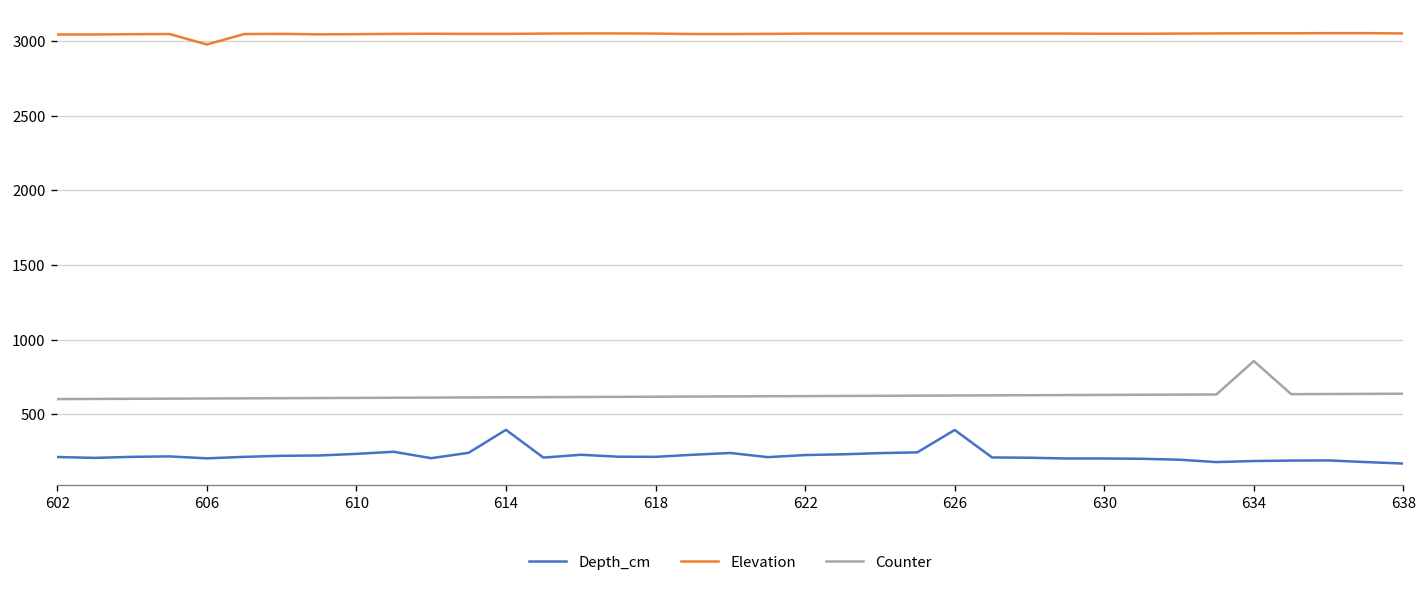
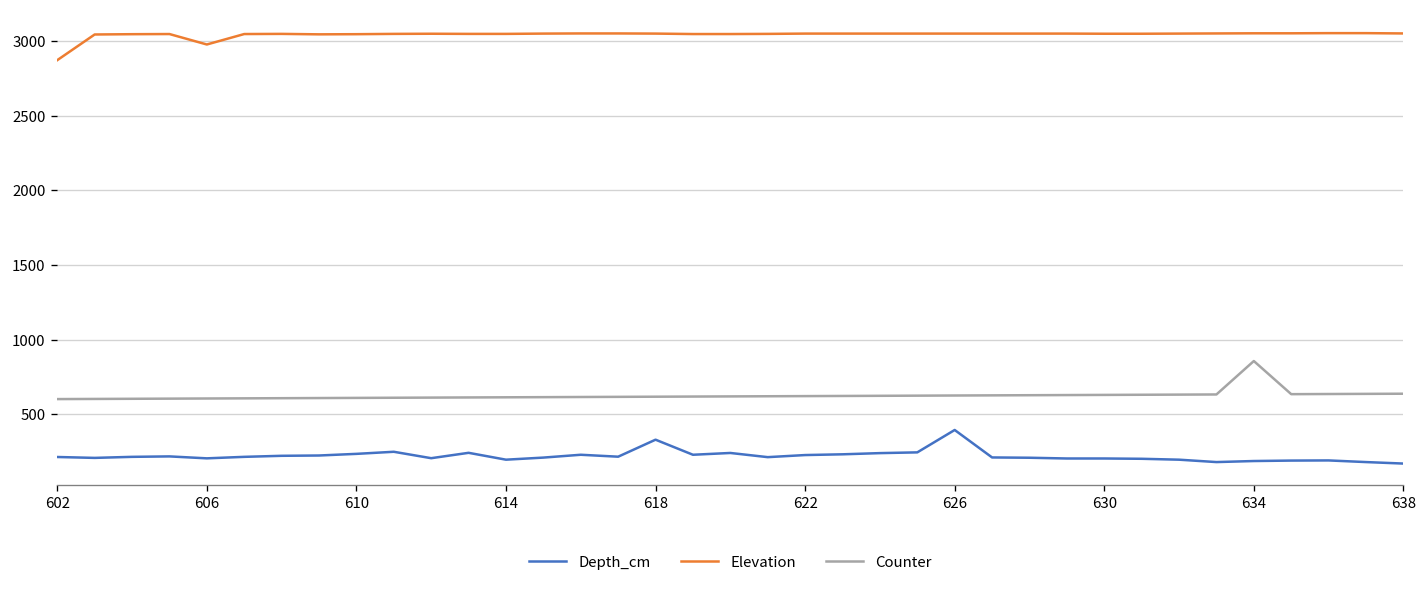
Elevation, 602: 3050 -> 2870
Depth_cm, 614: 400 -> 200
Depth_cm, 618: 220 -> 330
